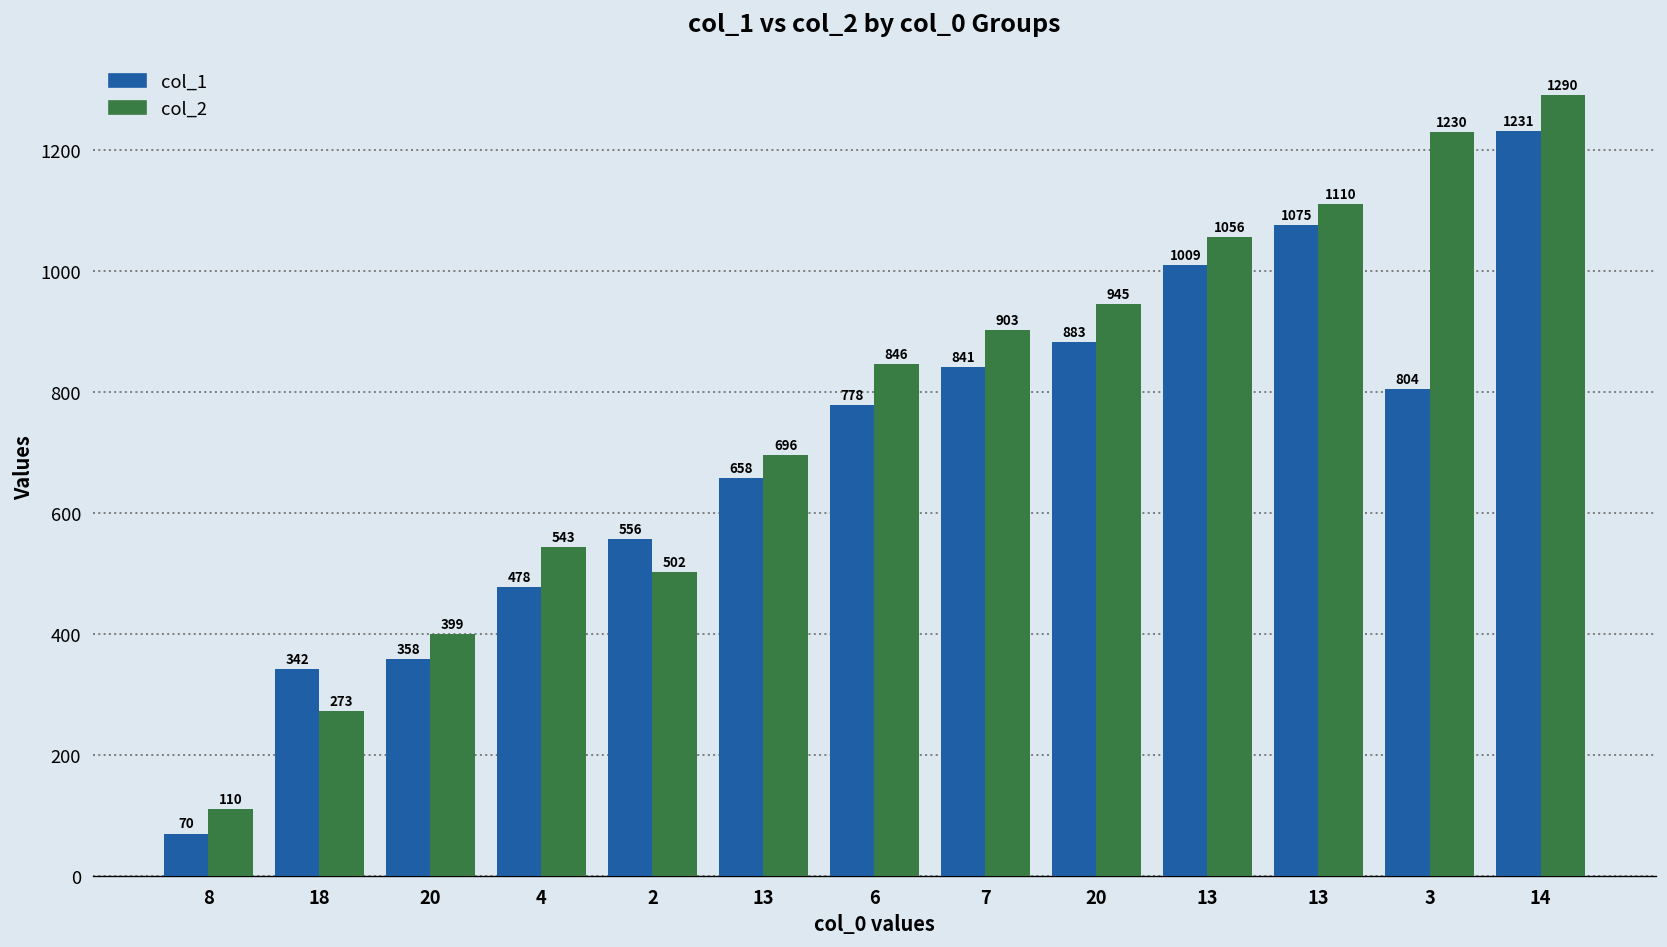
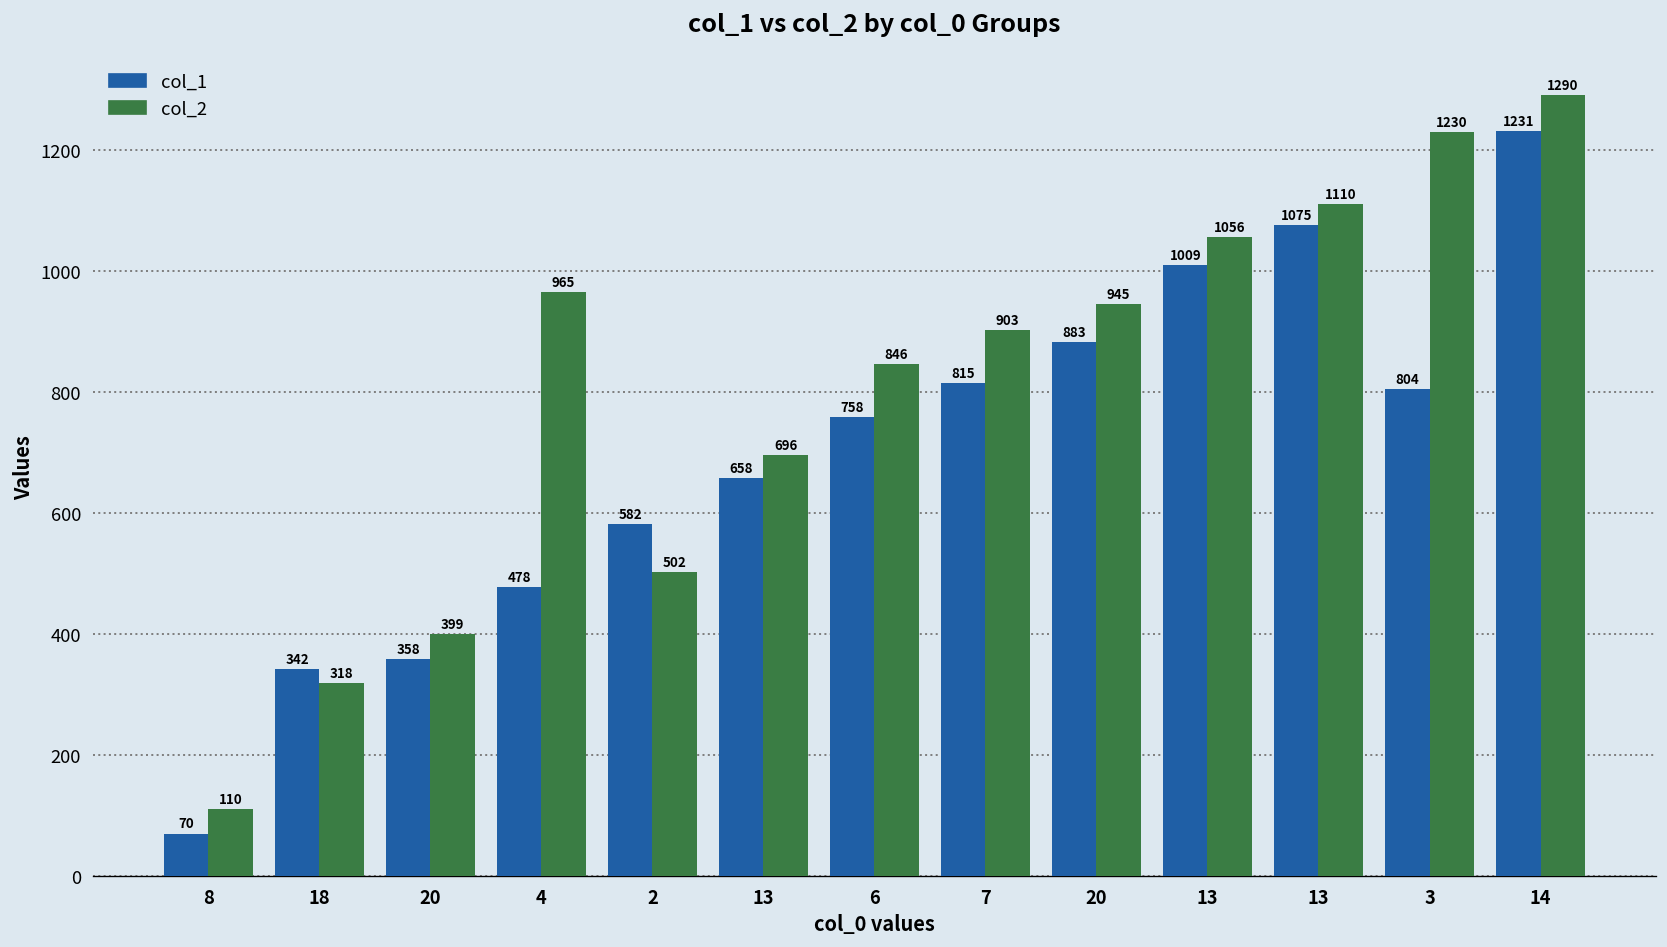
col_2, 18: 273 -> 318
col_2, 4: 543 -> 965
col_1, 2: 556 -> 582
col_1, 6: 778 -> 758
col_1, 7: 841 -> 815
